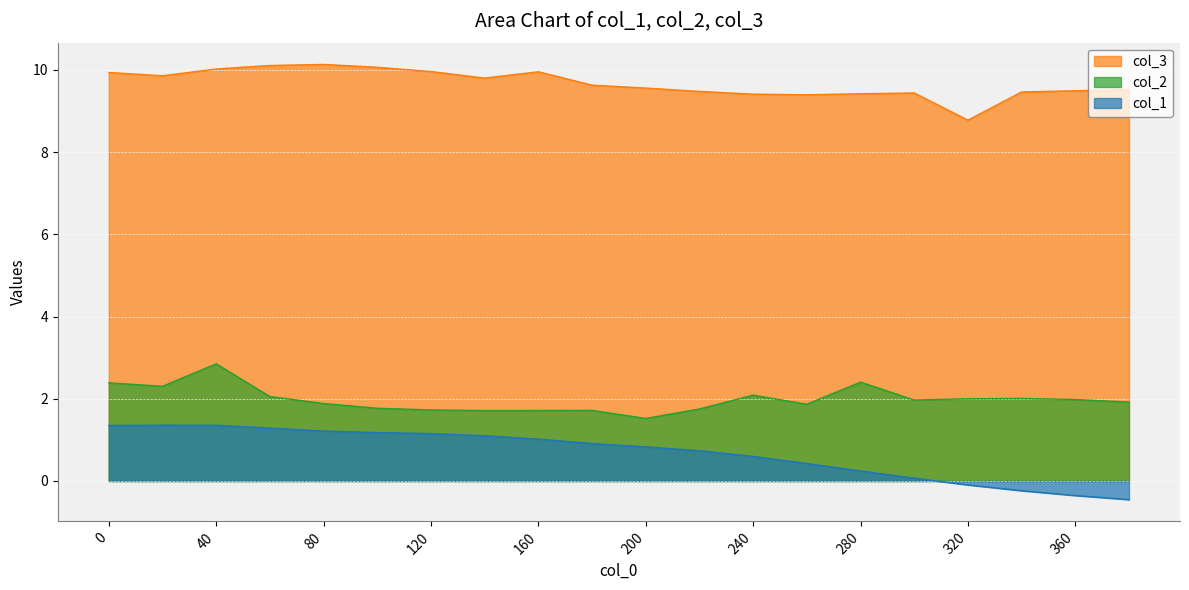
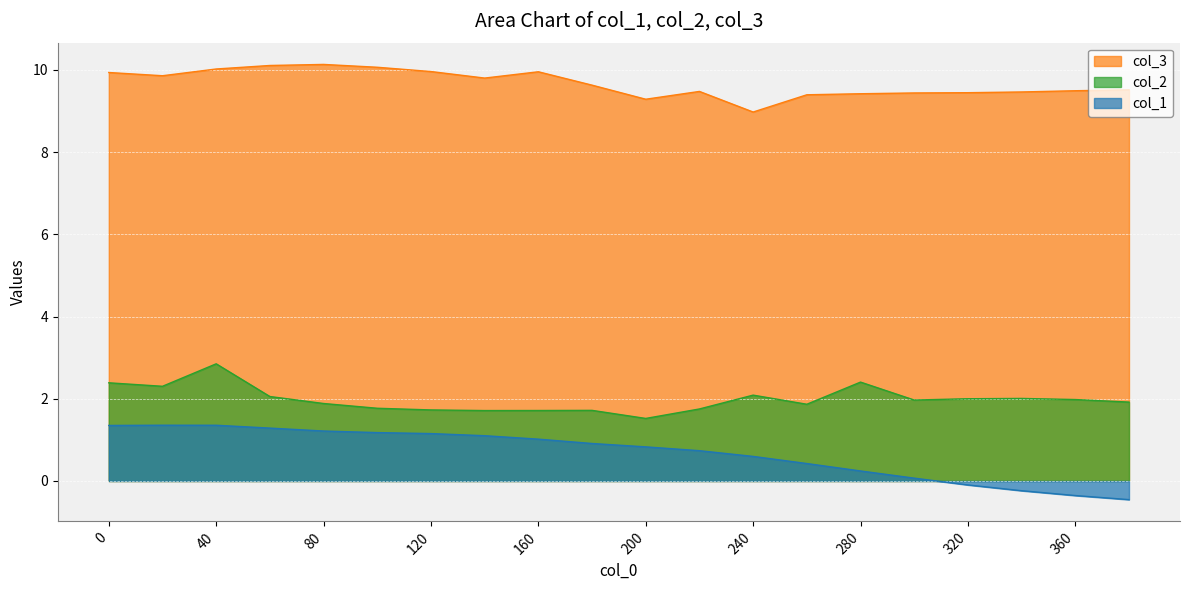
col_3, 200: 9.6 -> 9.3
col_3, 240: 9.4 -> 9.0
col_3, 320: 8.8 -> 9.4
